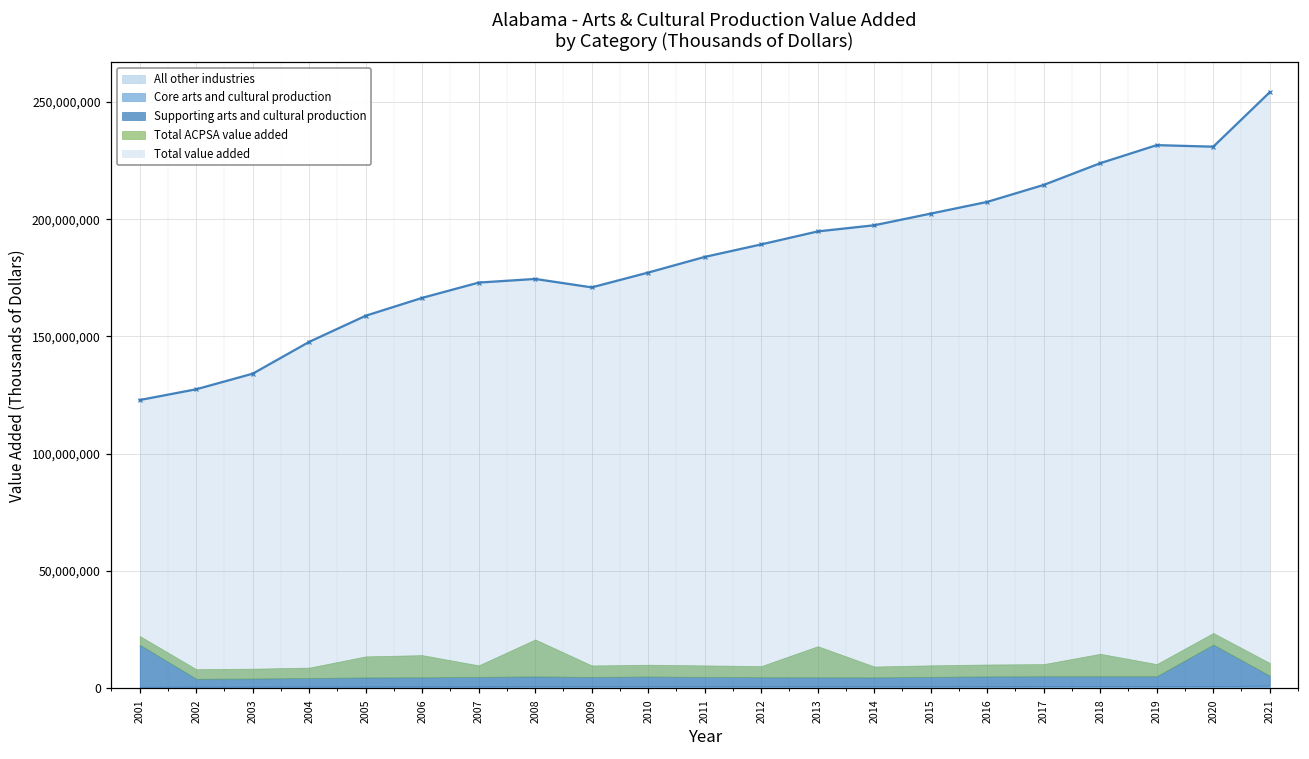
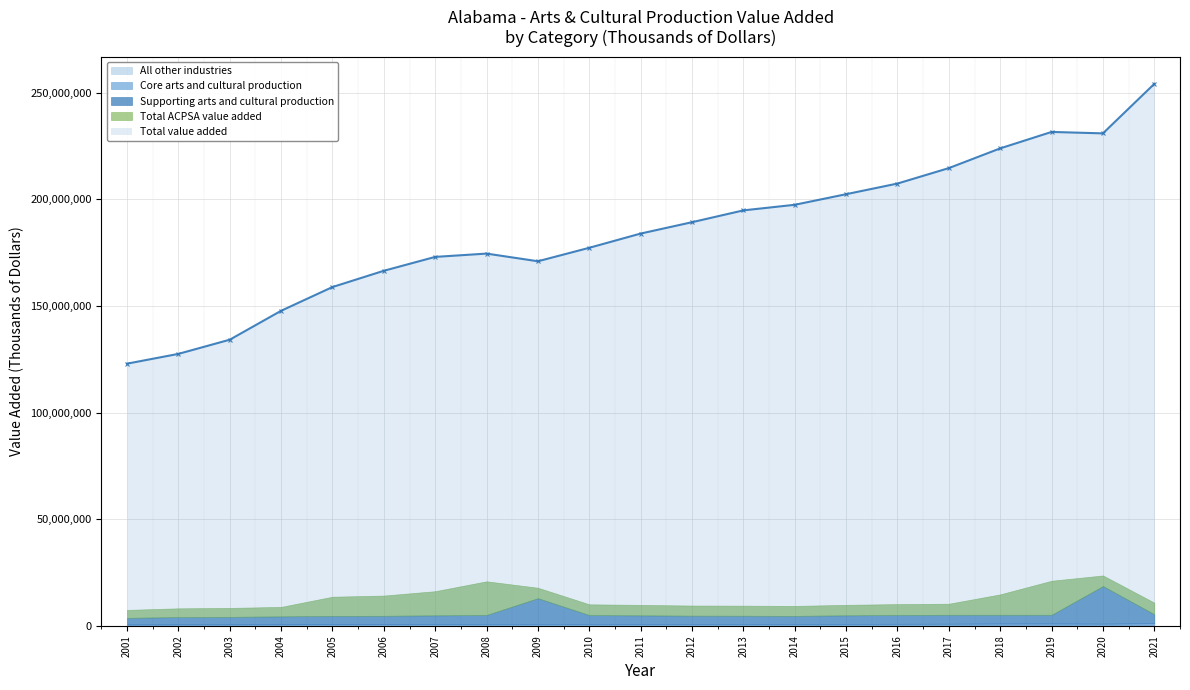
Supporting arts and cultural production, 2001: 18,000,000 -> 3,000,000
Total ACPSA value added, 2007: 5,000,000 -> 11,000,000
Supporting arts and cultural production, 2009: 4,000,000 -> 12,000,000
Total ACPSA value added, 2013: 13,000,000 -> 5,000,000
Total ACPSA value added, 2019: 5,000,000 -> 16,000,000
